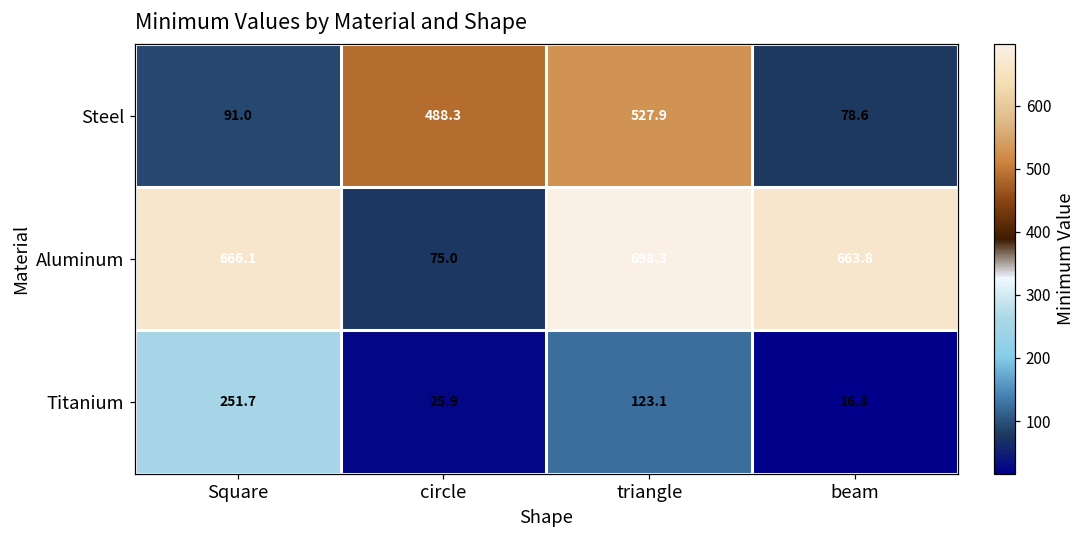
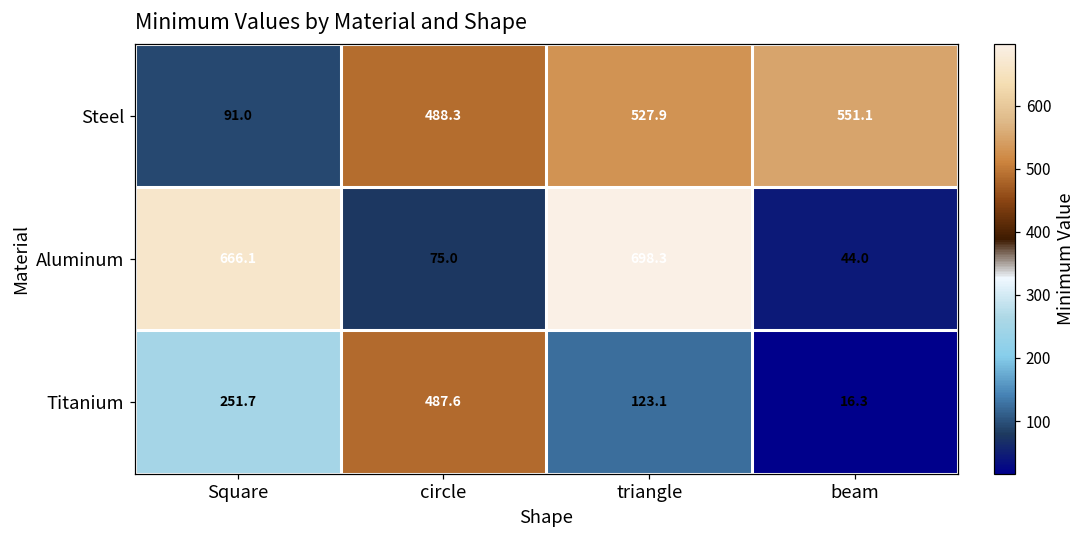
Steel, beam: 78.6 -> 551.1
Aluminum, beam: 663.8 -> 44.0
Titanium, circle: 25.9 -> 487.6
